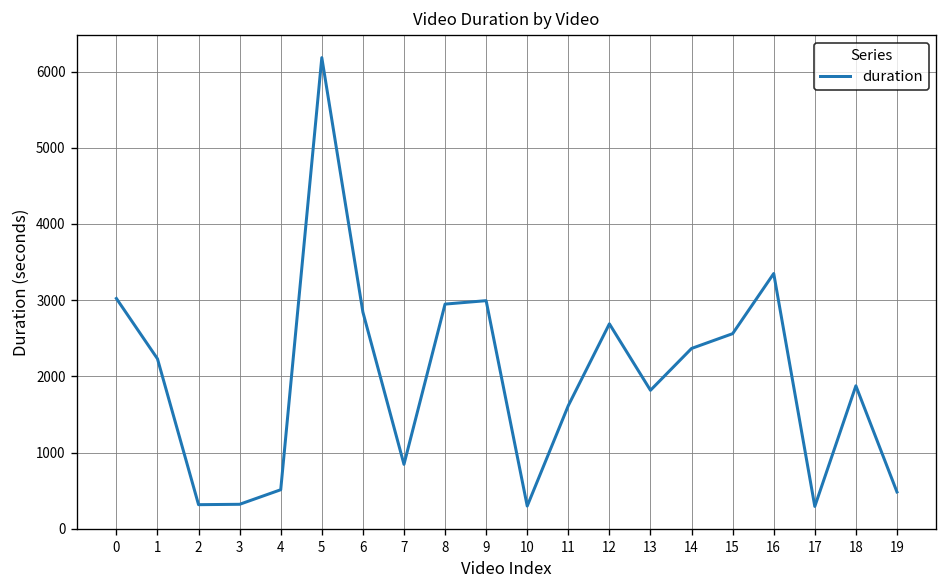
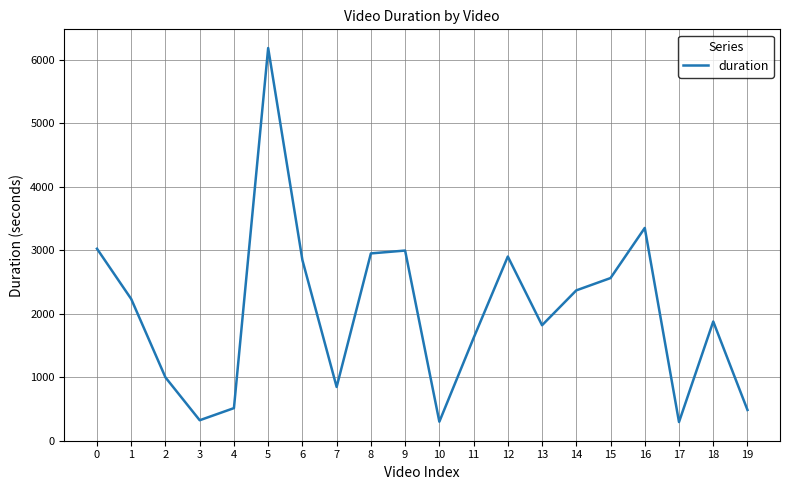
2: 300 -> 1000
12: 2700 -> 2900
